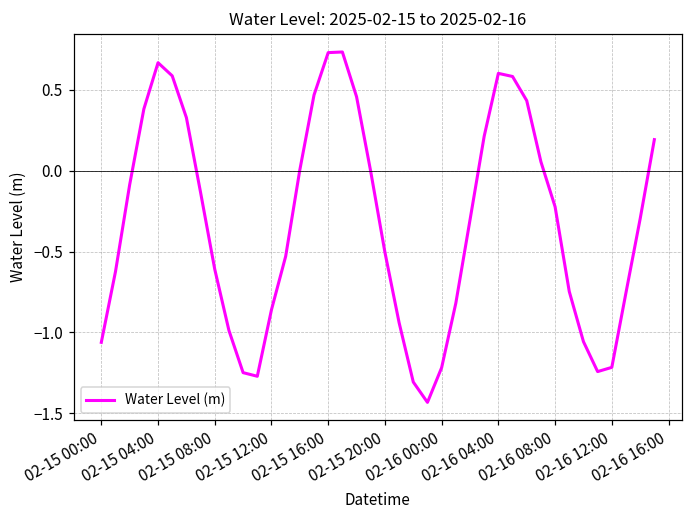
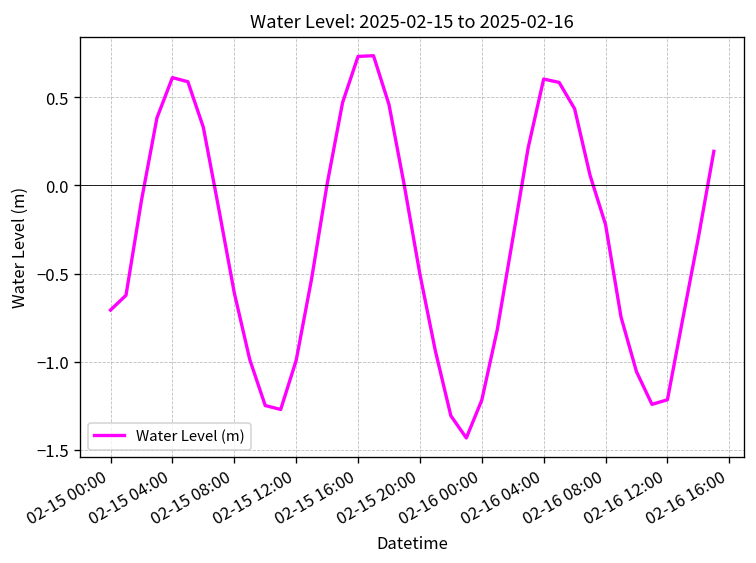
02-15 00:00: -1.06 -> -0.71
02-15 04:00: 0.67 -> 0.61
02-15 12:00: -0.86 -> -0.99
